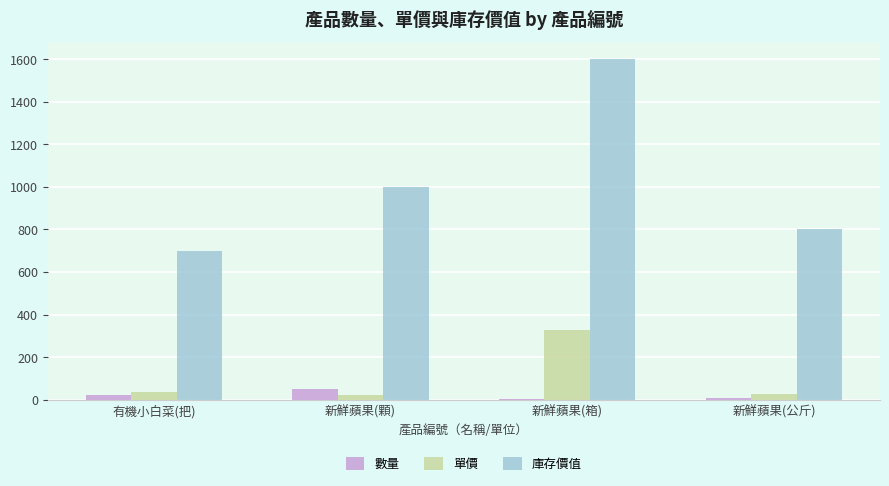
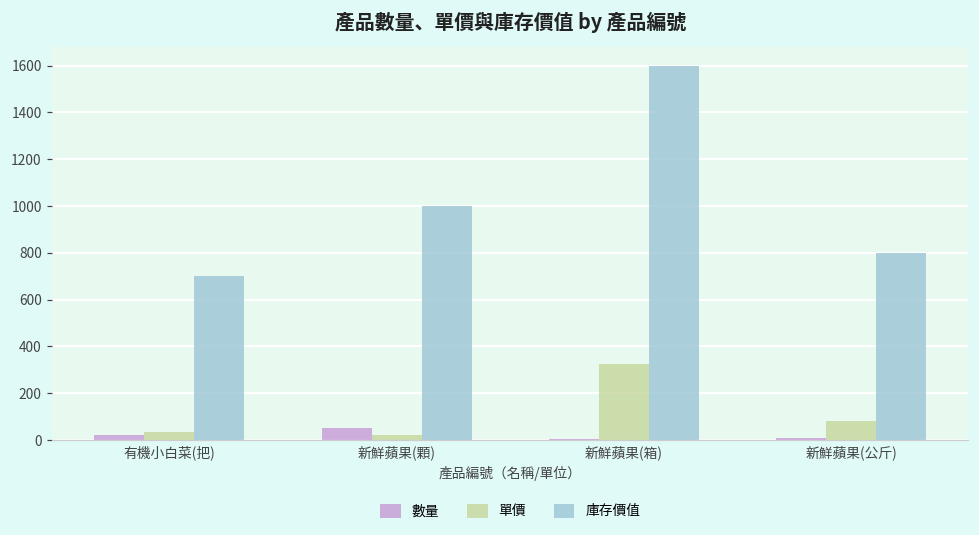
單價, 新鮮蘋果(公斤): 30 -> 80
